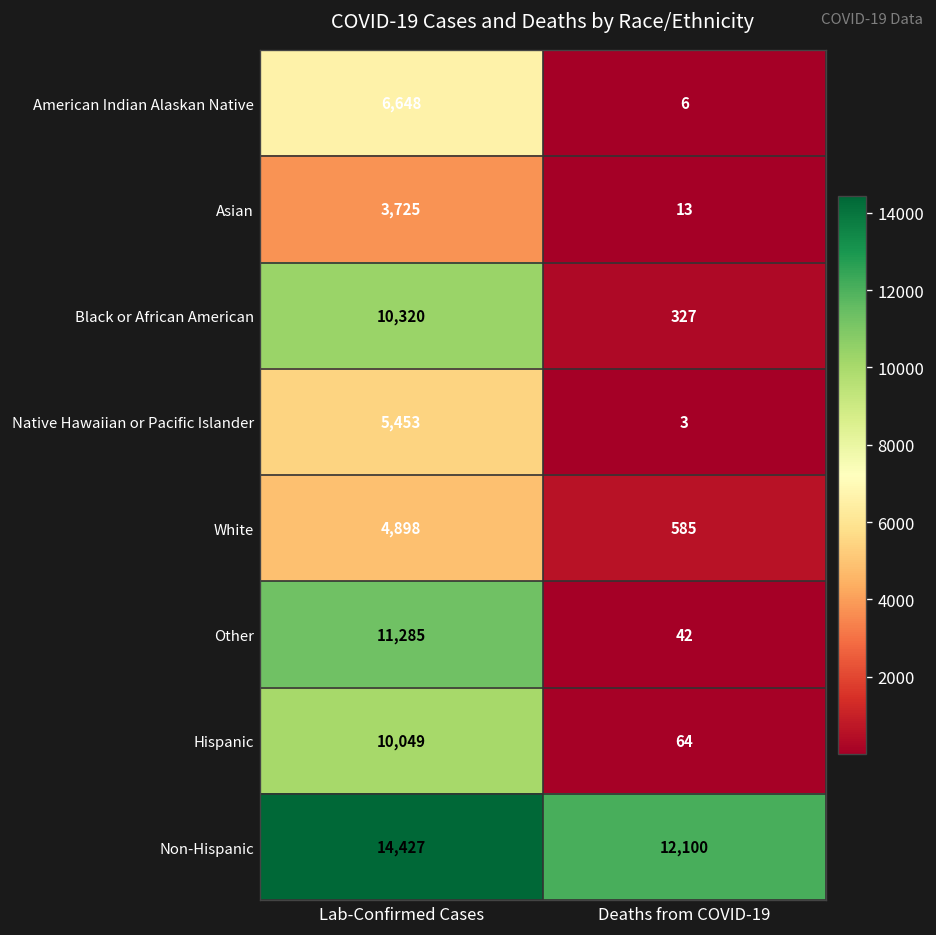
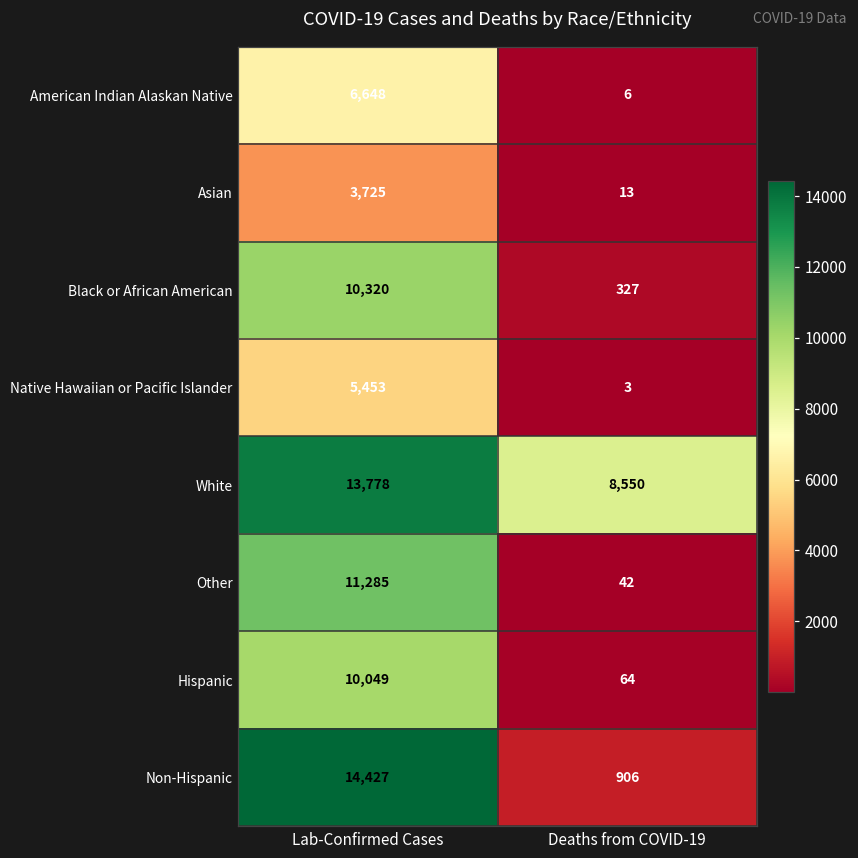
White, Lab-Confirmed Cases: 4,898 -> 13,778
White, Deaths from COVID-19: 585 -> 8,550
Non-Hispanic, Deaths from COVID-19: 12,100 -> 906
